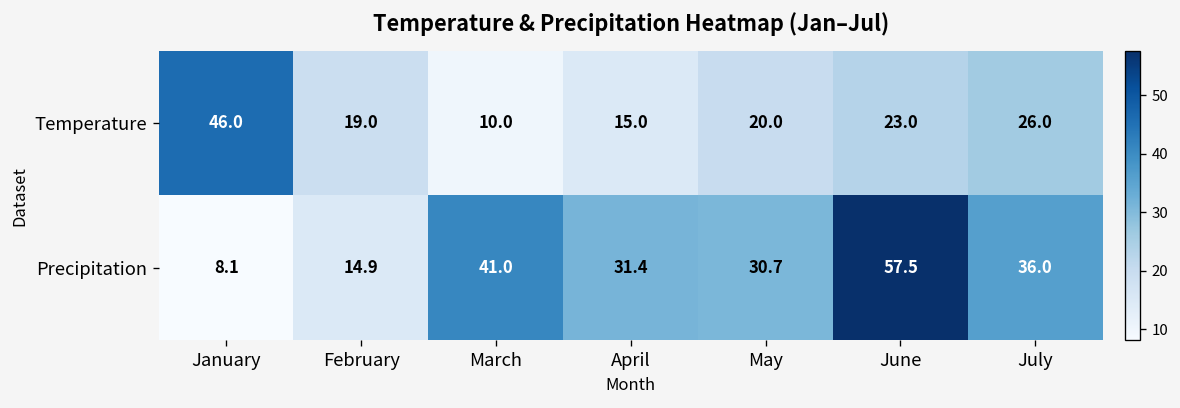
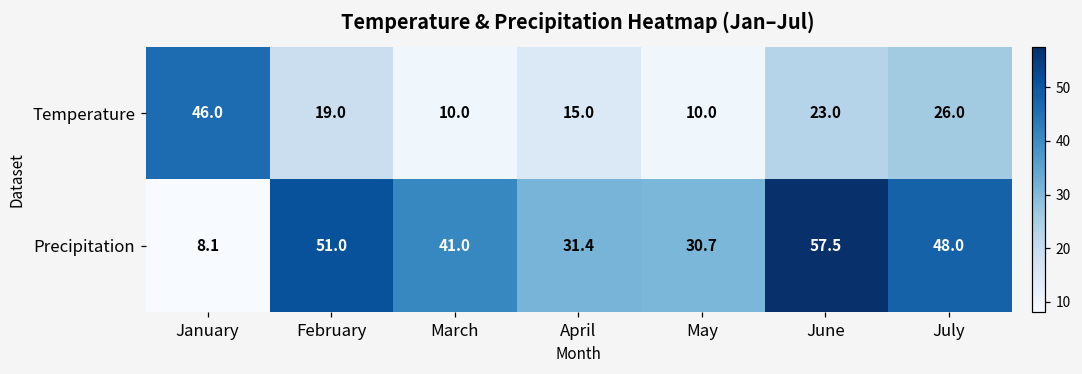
Temperature, May: 20.0 -> 10.0
Precipitation, February: 14.9 -> 51.0
Precipitation, July: 36.0 -> 48.0
